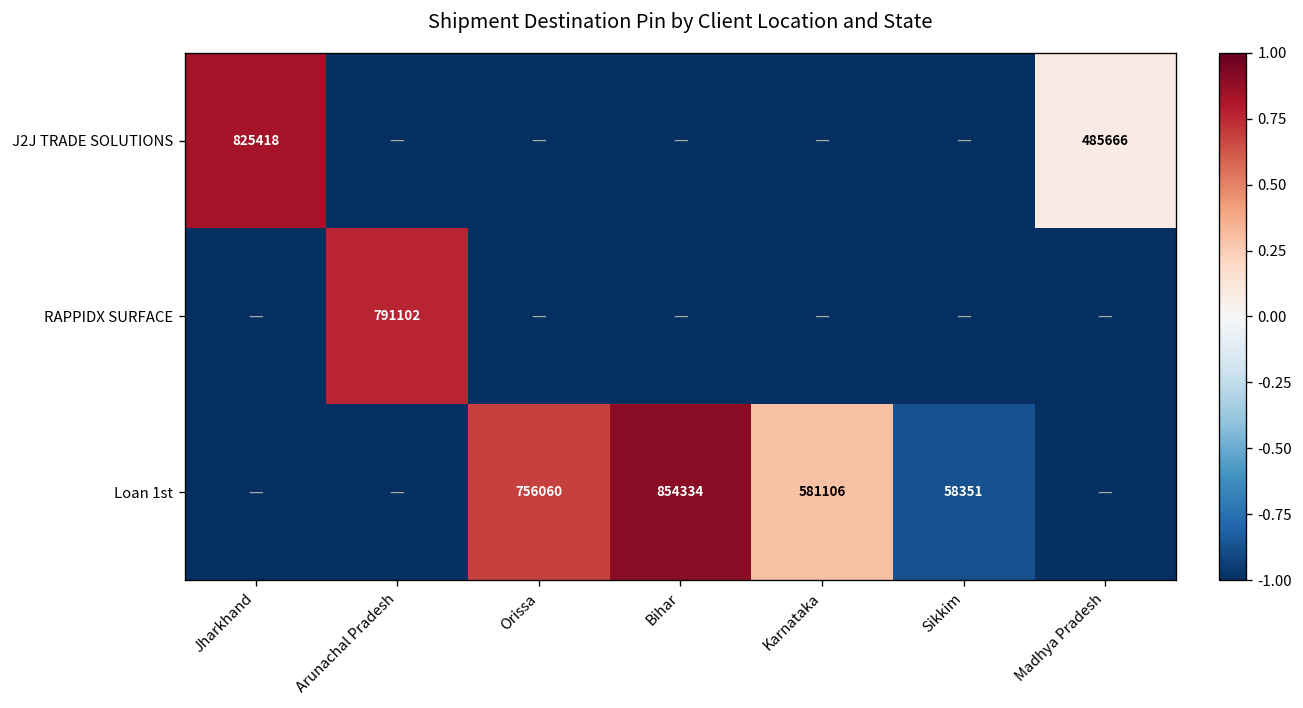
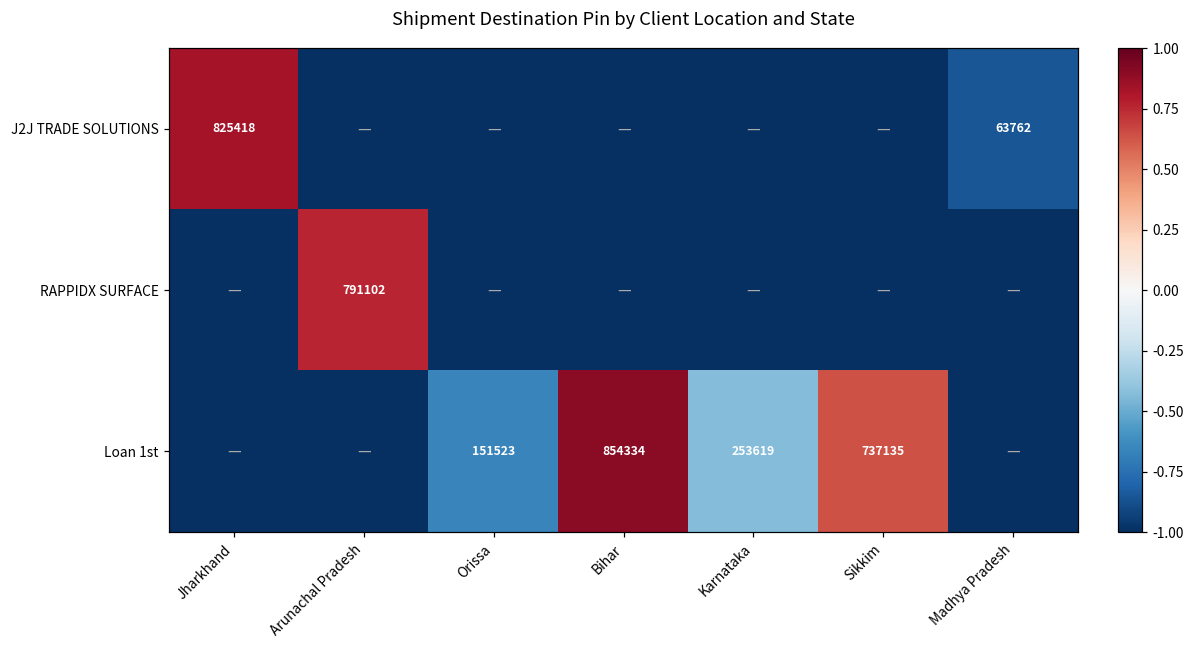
J2J TRADE SOLUTIONS, Madhya Pradesh: 485666 -> 63762
Loan 1st, Orissa: 756060 -> 151523
Loan 1st, Karnataka: 581106 -> 253619
Loan 1st, Sikkim: 58351 -> 737135
